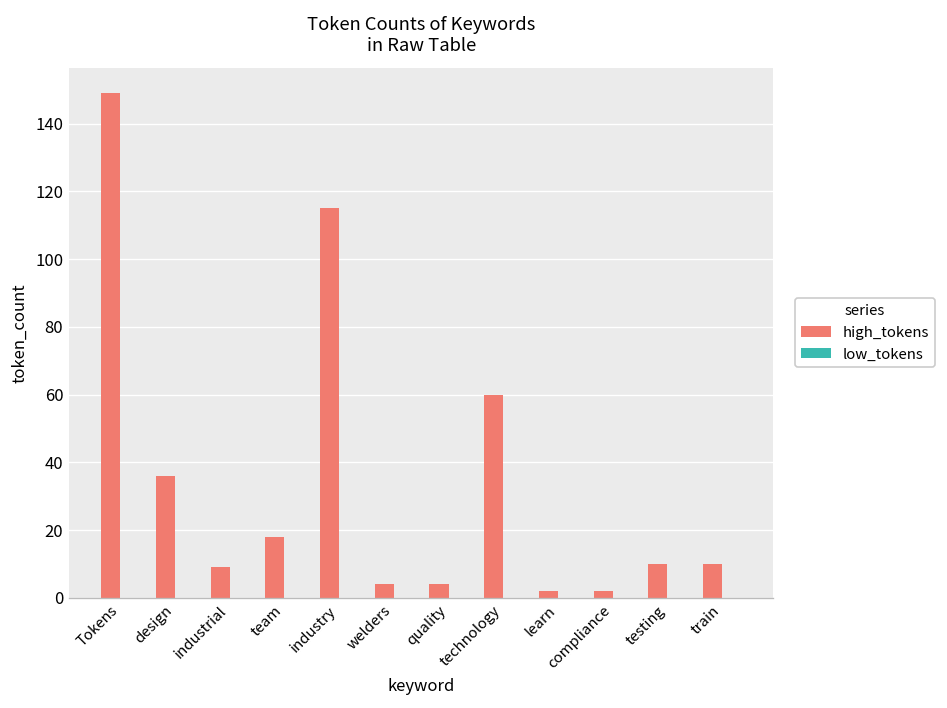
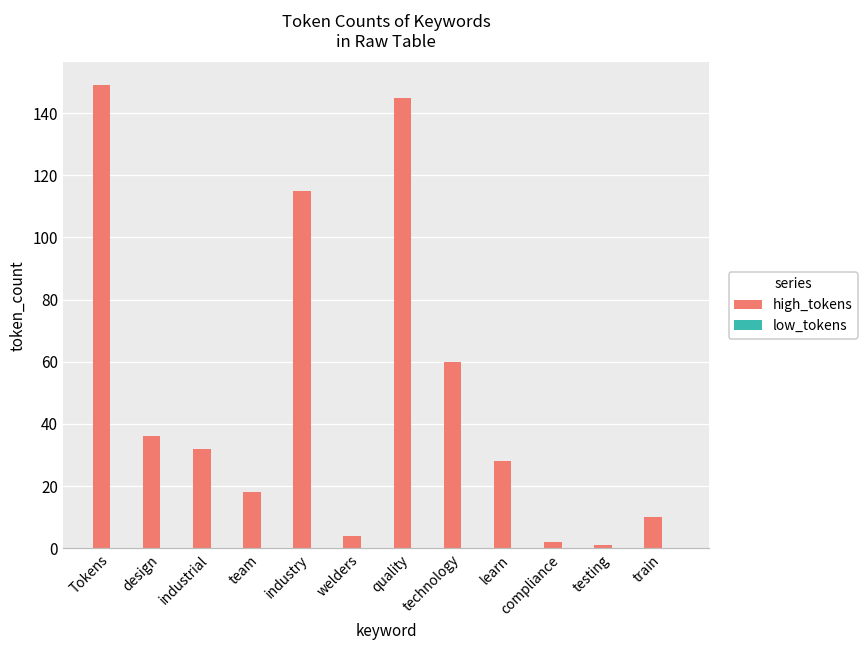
high_tokens, industrial: 9 -> 32
high_tokens, quality: 4 -> 145
high_tokens, learn: 2 -> 28
high_tokens, testing: 10 -> 1
